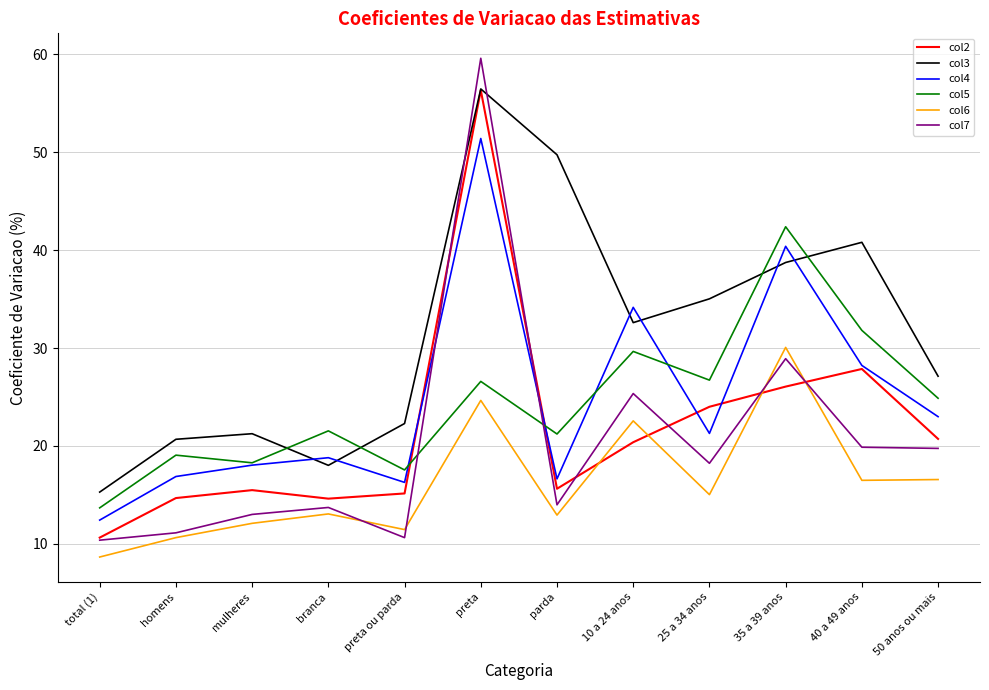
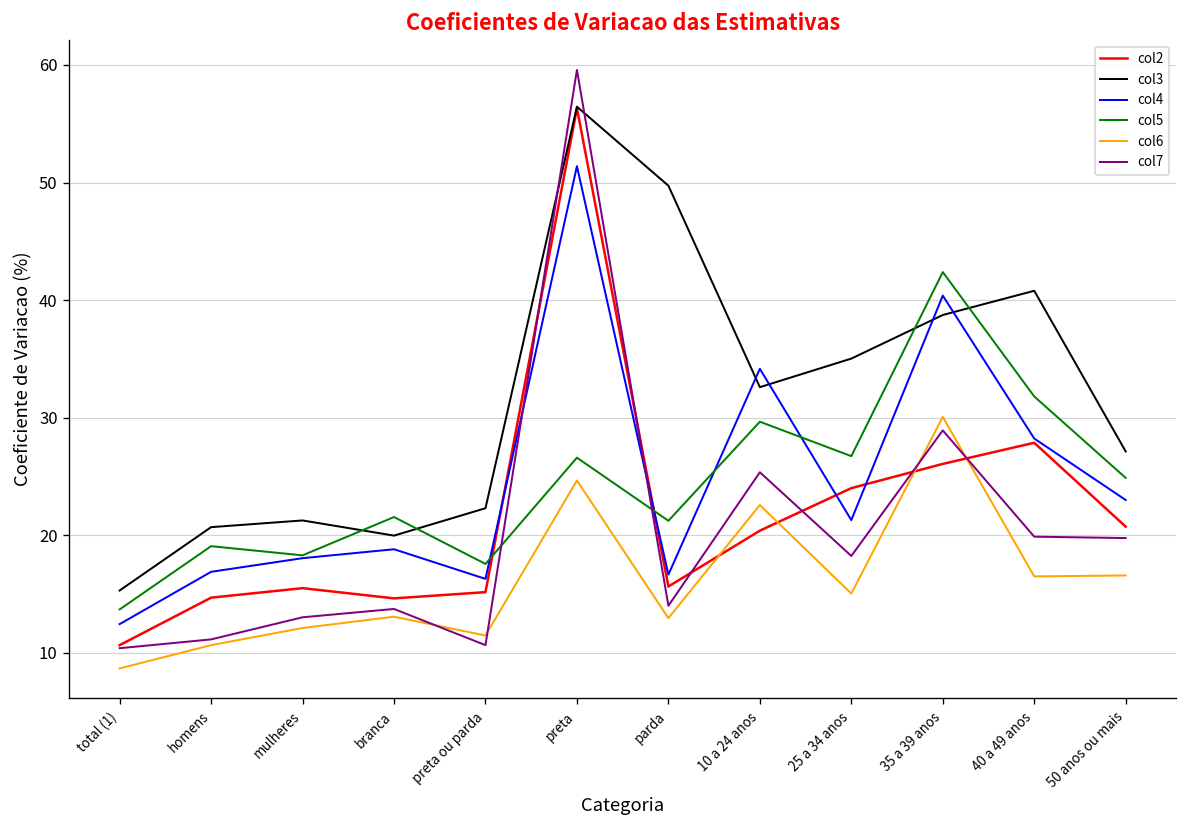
col3, branca: 18 -> 20
